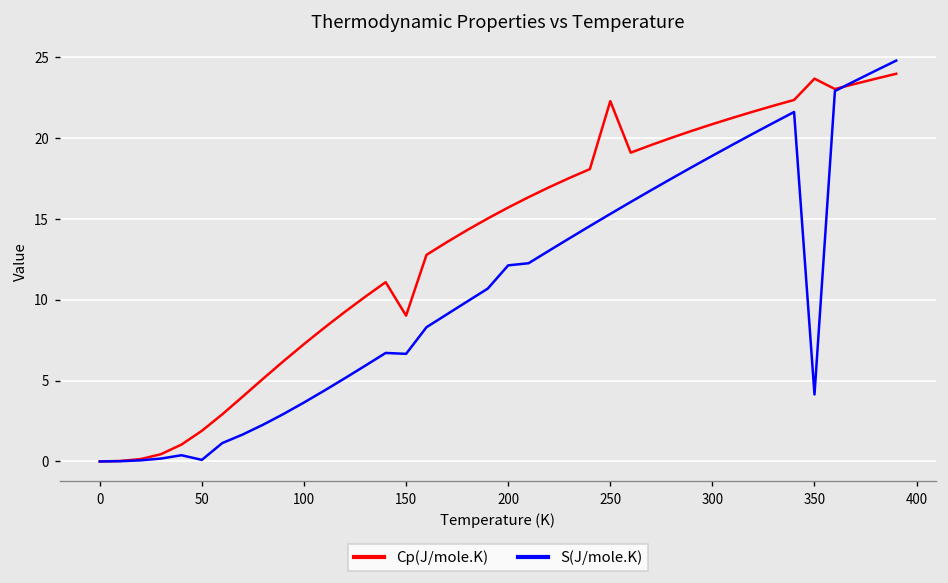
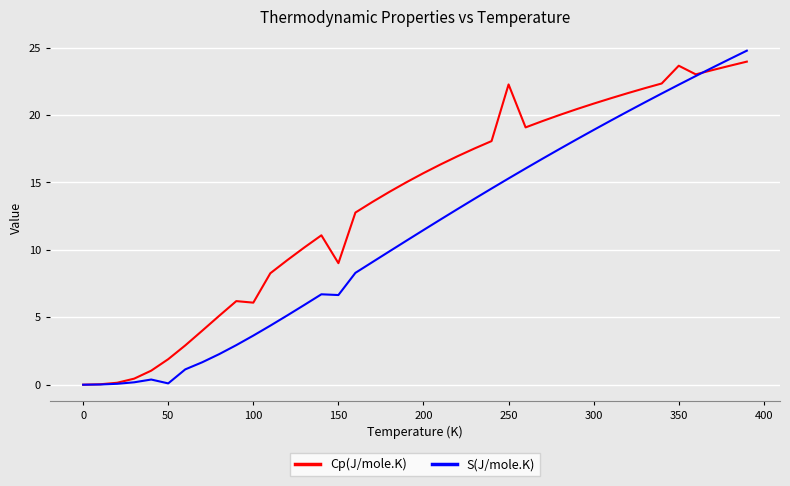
Cp(J/mole.K), 100: 7.3 -> 6.1
S(J/mole.K), 200: 12.1 -> 11.5
S(J/mole.K), 350: 4.1 -> 22.2
